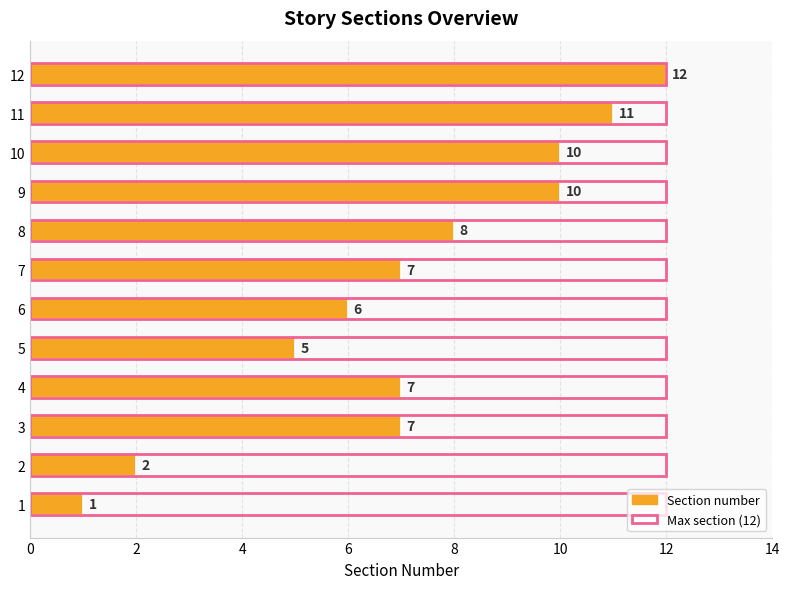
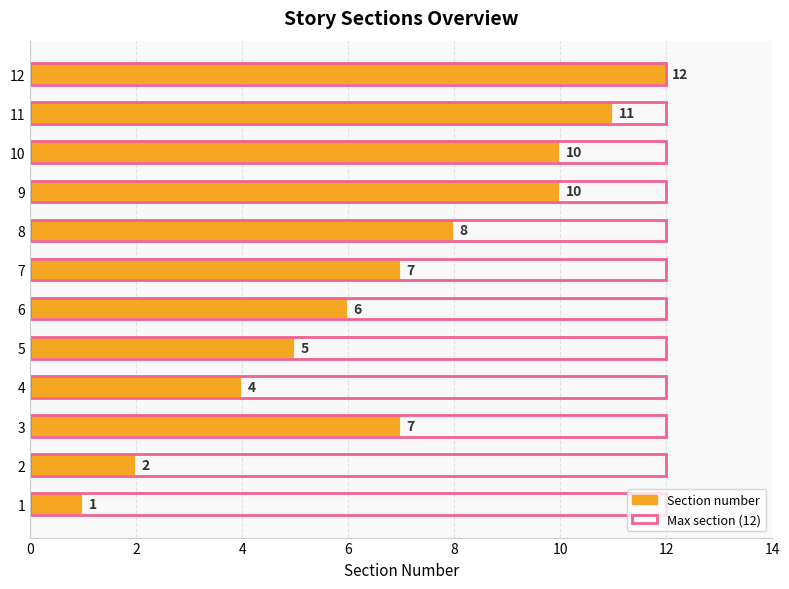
Section number, 4: 7 -> 4
